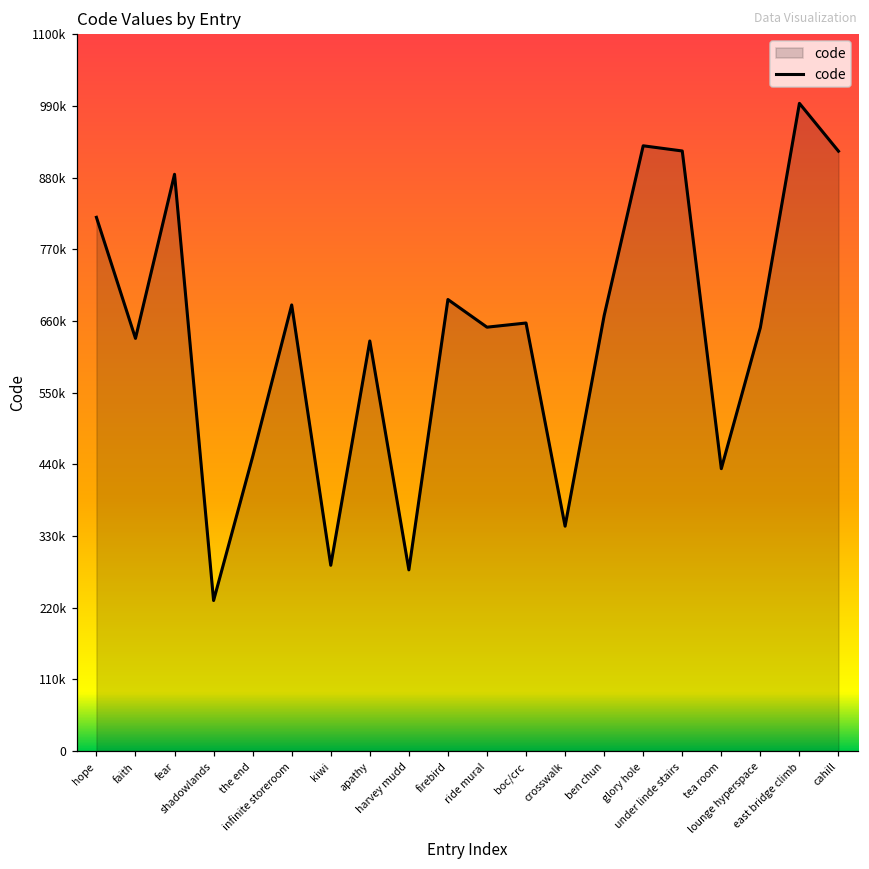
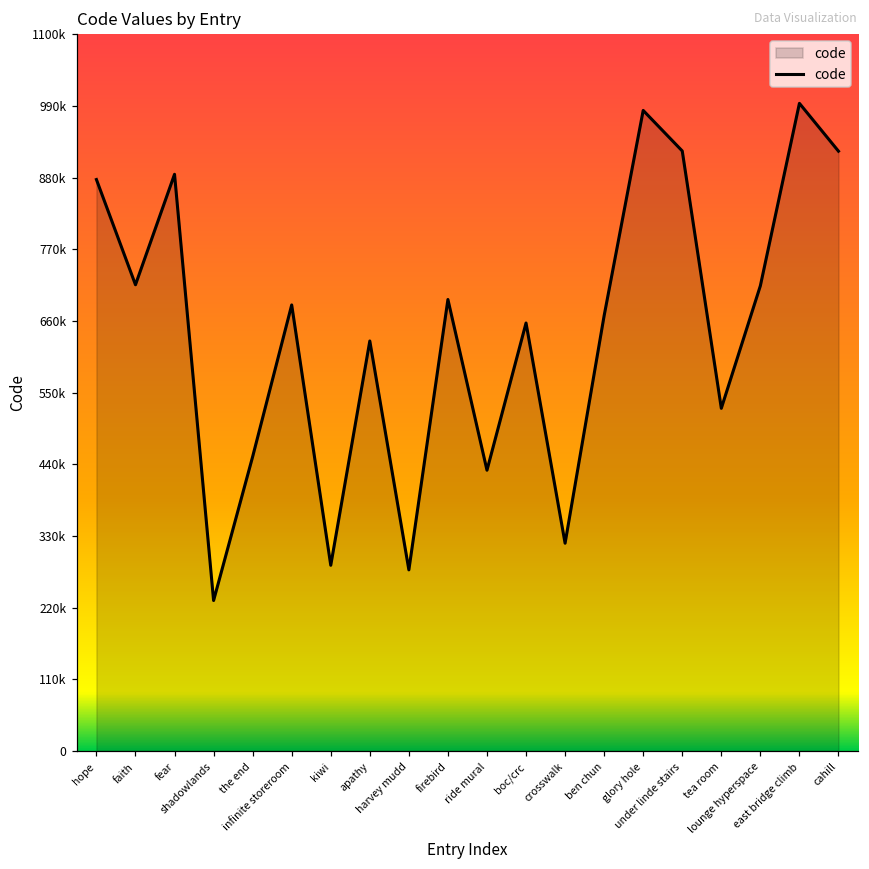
hope: 820000 -> 880000
faith: 630000 -> 720000
ride mural: 650000 -> 430000
crosswalk: 350000 -> 320000
glory hole: 930000 -> 980000
tea room: 430000 -> 530000
lounge hyperspace: 650000 -> 710000
